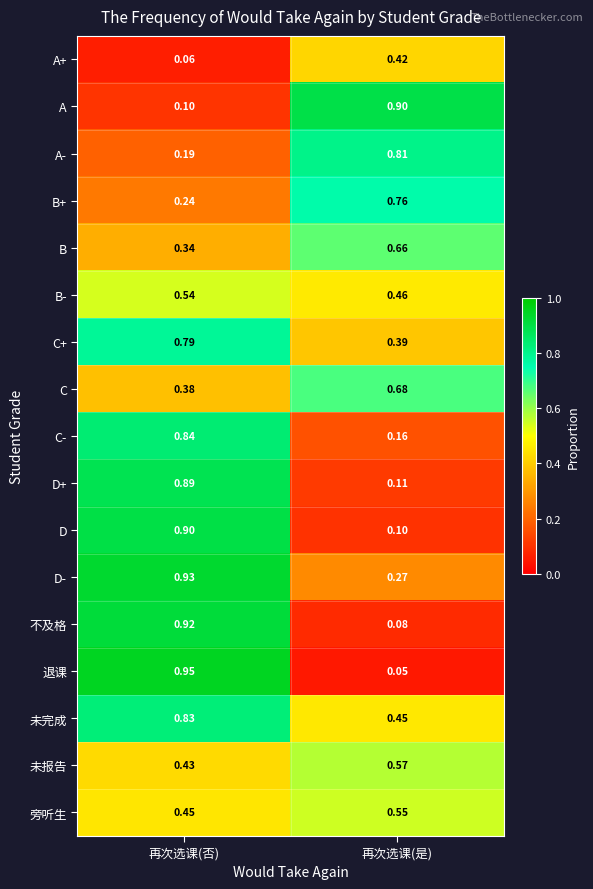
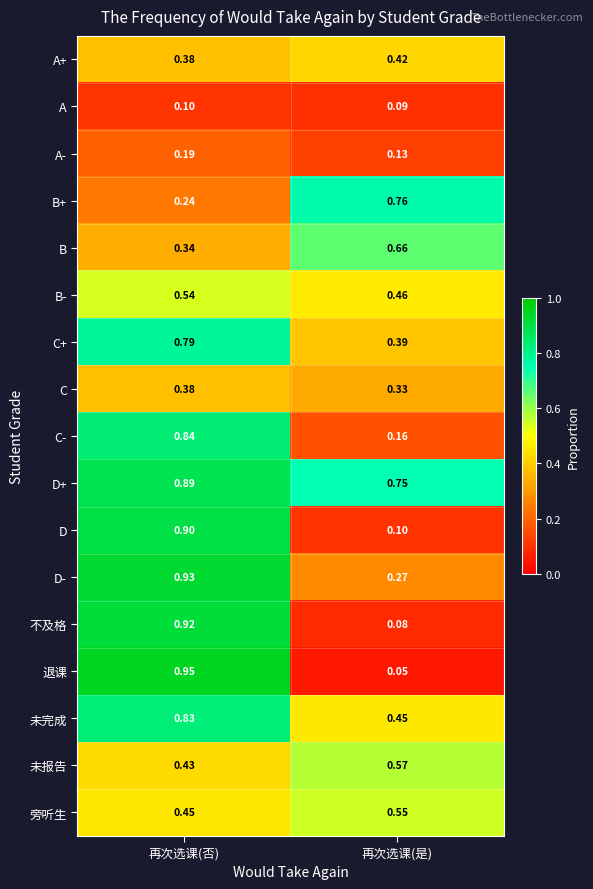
A+, 再次选课(否): 0.06 -> 0.38
A, 再次选课(是): 0.90 -> 0.09
A-, 再次选课(是): 0.81 -> 0.13
C, 再次选课(是): 0.68 -> 0.33
D+, 再次选课(是): 0.11 -> 0.75
